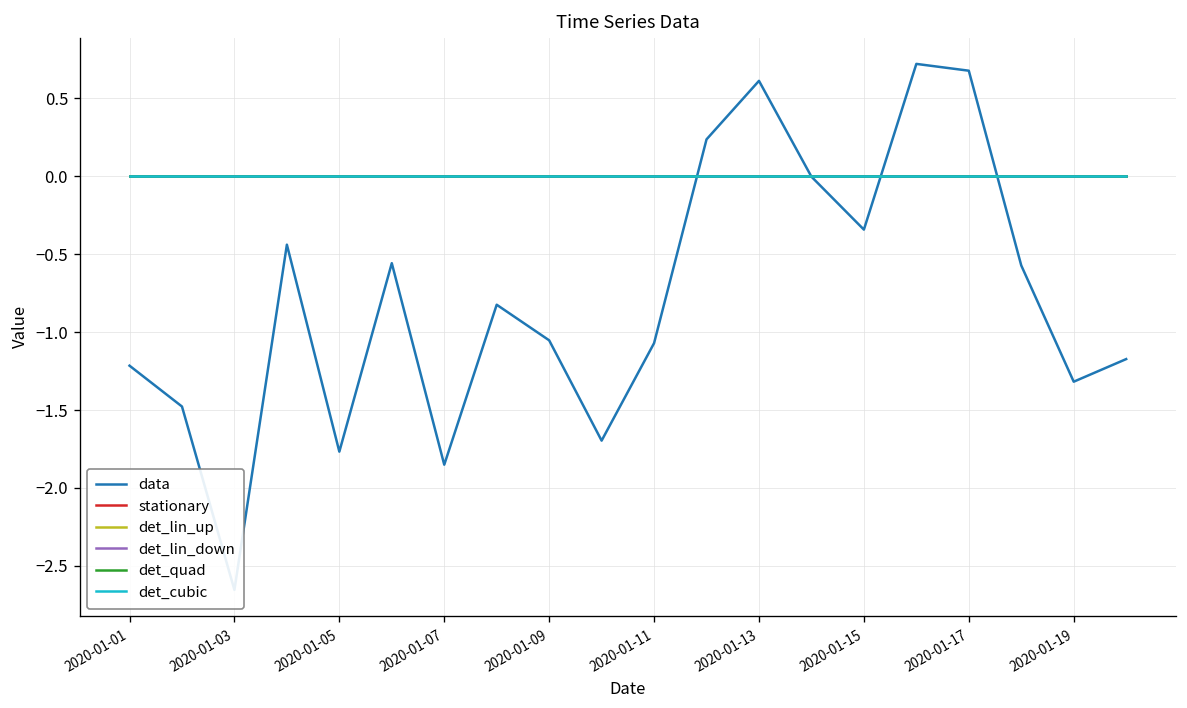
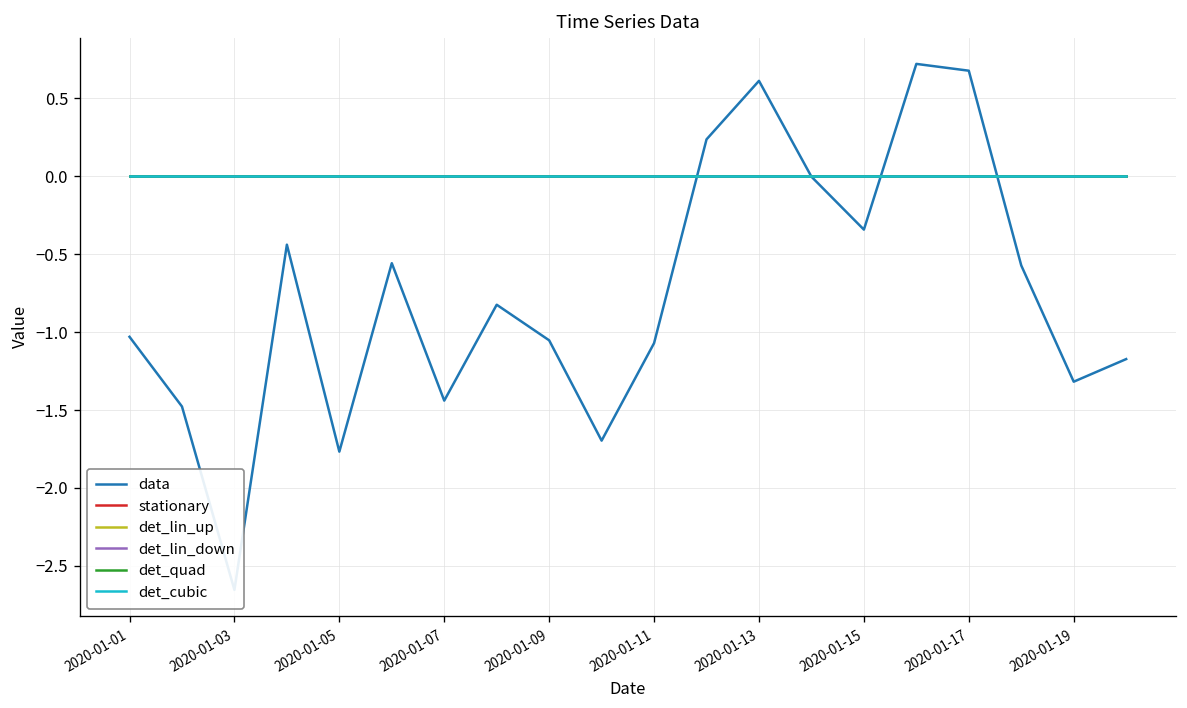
data, 2020-01-01: -1.22 -> -1.03
data, 2020-01-07: -1.85 -> -1.44
